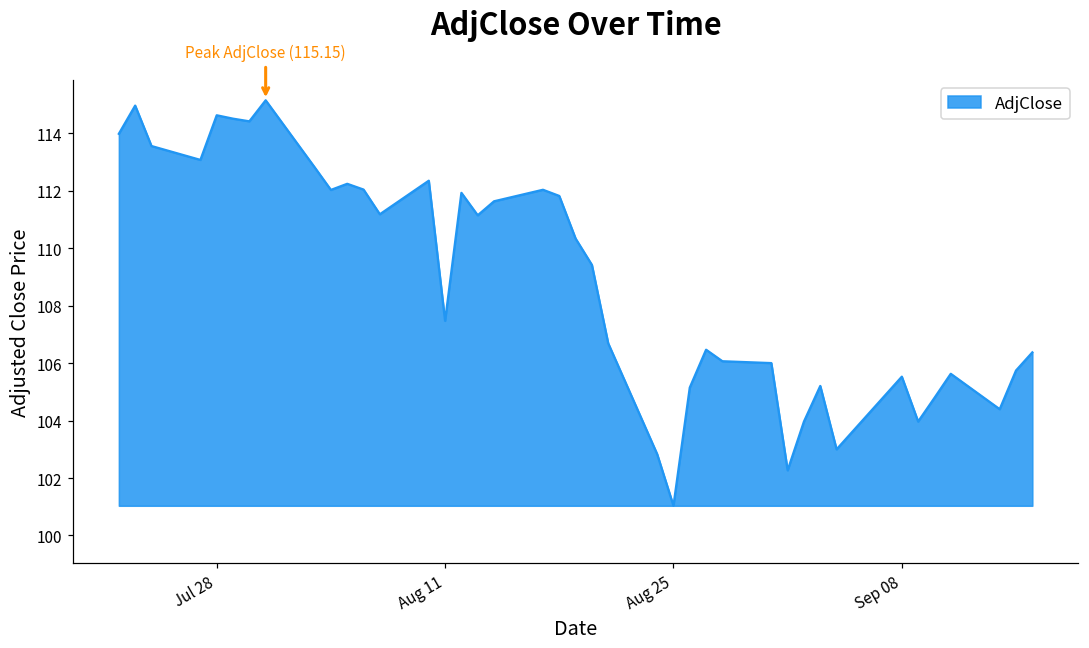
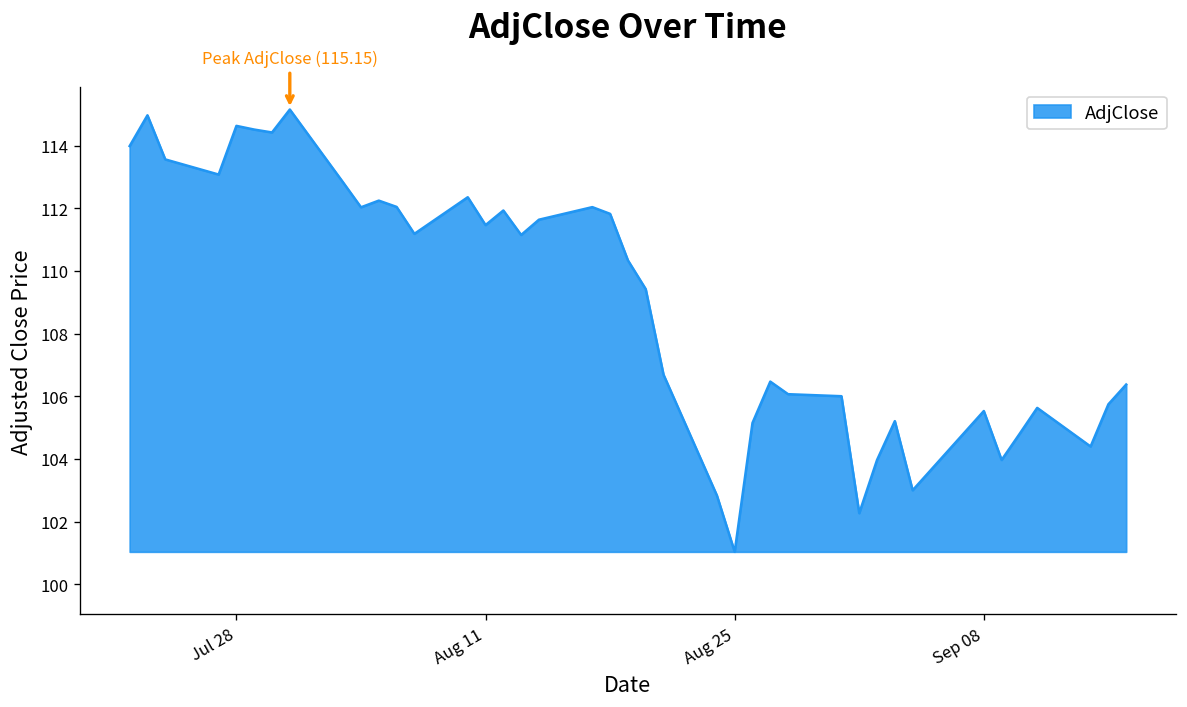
Aug 11: 107.5 -> 111.5
